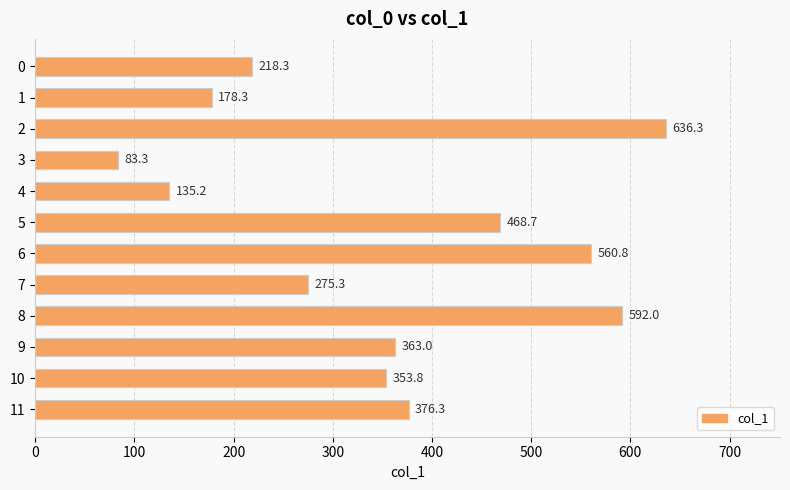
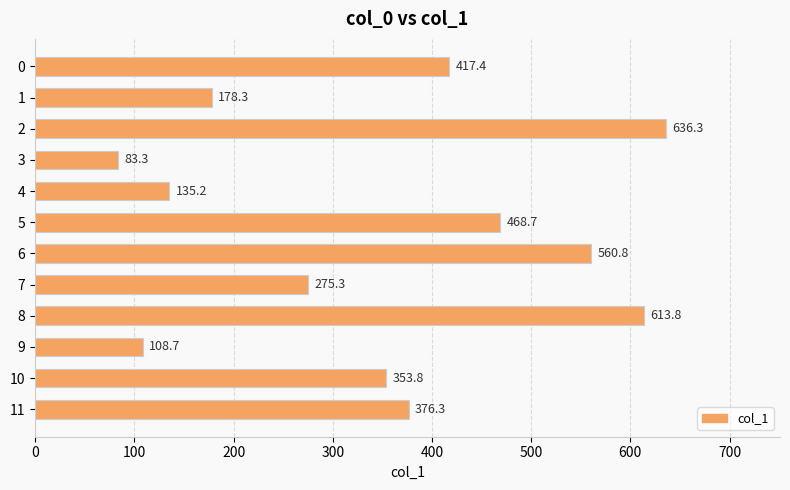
0: 218.3 -> 417.4
8: 592.0 -> 613.8
9: 363.0 -> 108.7
